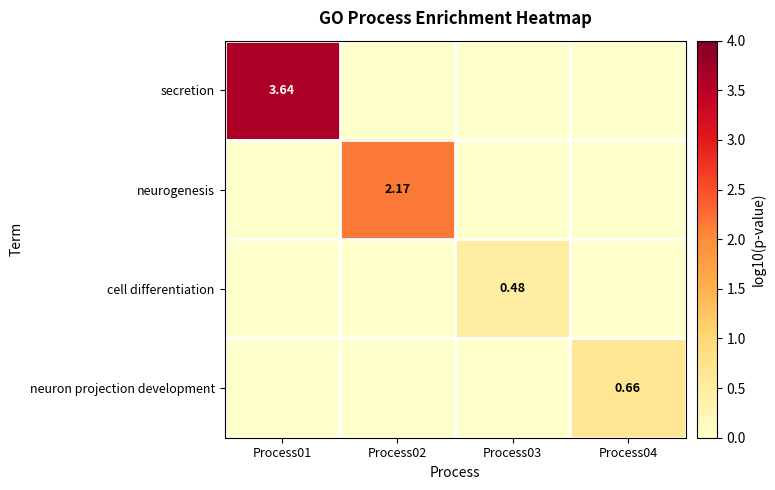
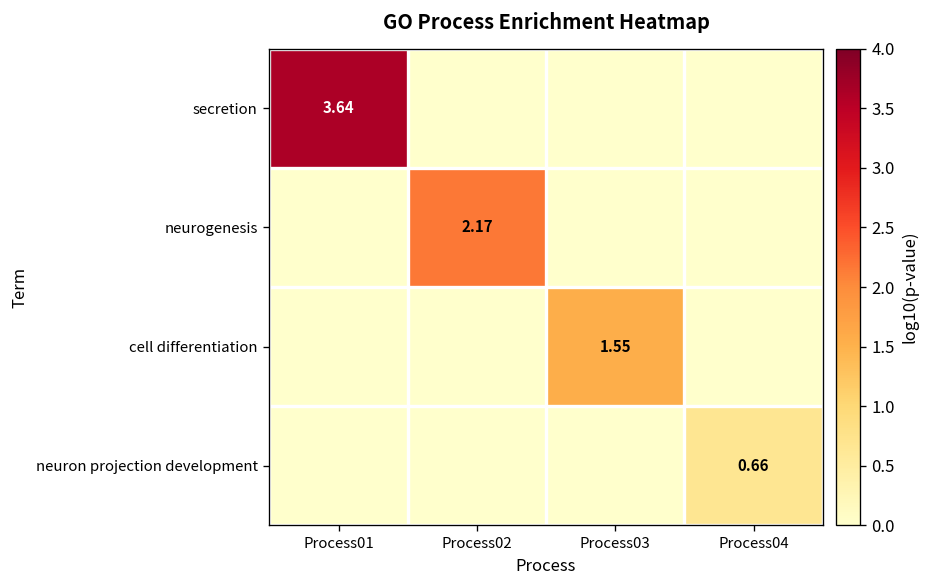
cell differentiation, Process03: 0.48 -> 1.55
